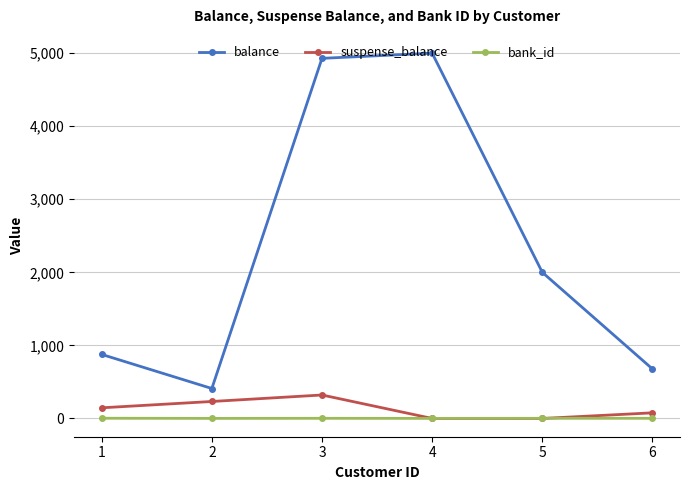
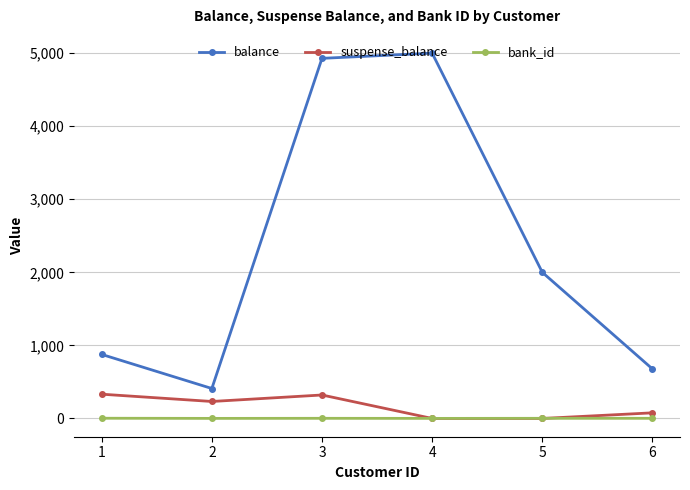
suspense_balance, 1: 100 -> 300
